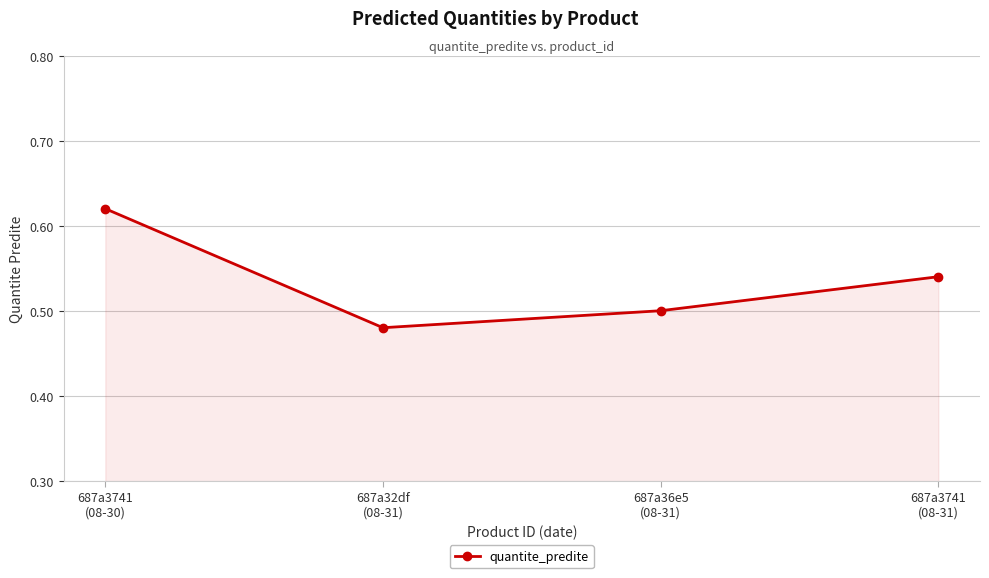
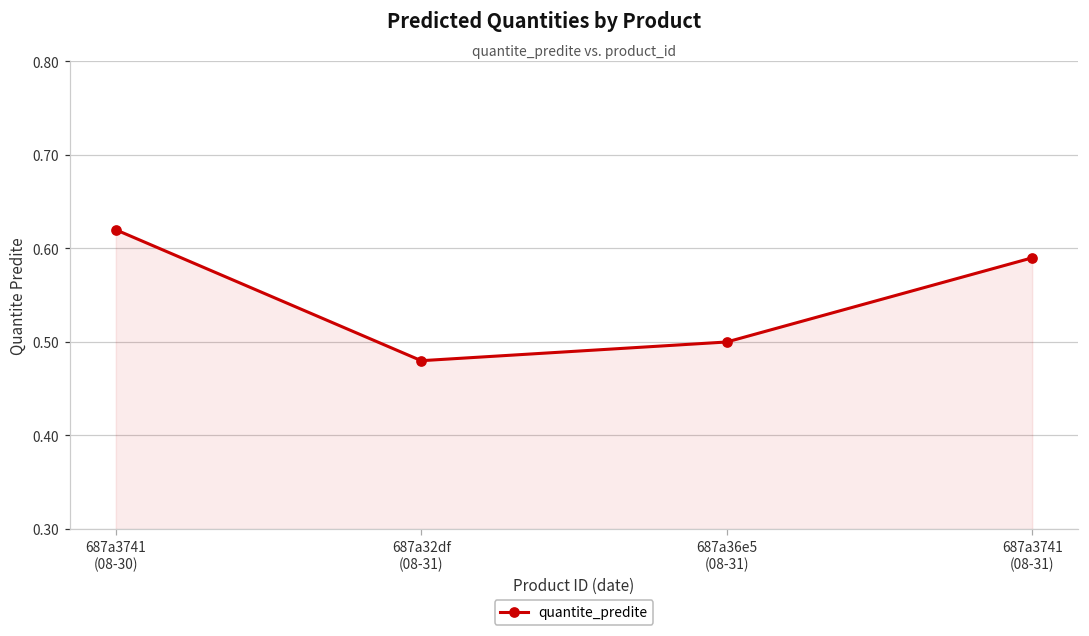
687a3741 (08-31): 0.54 -> 0.59
